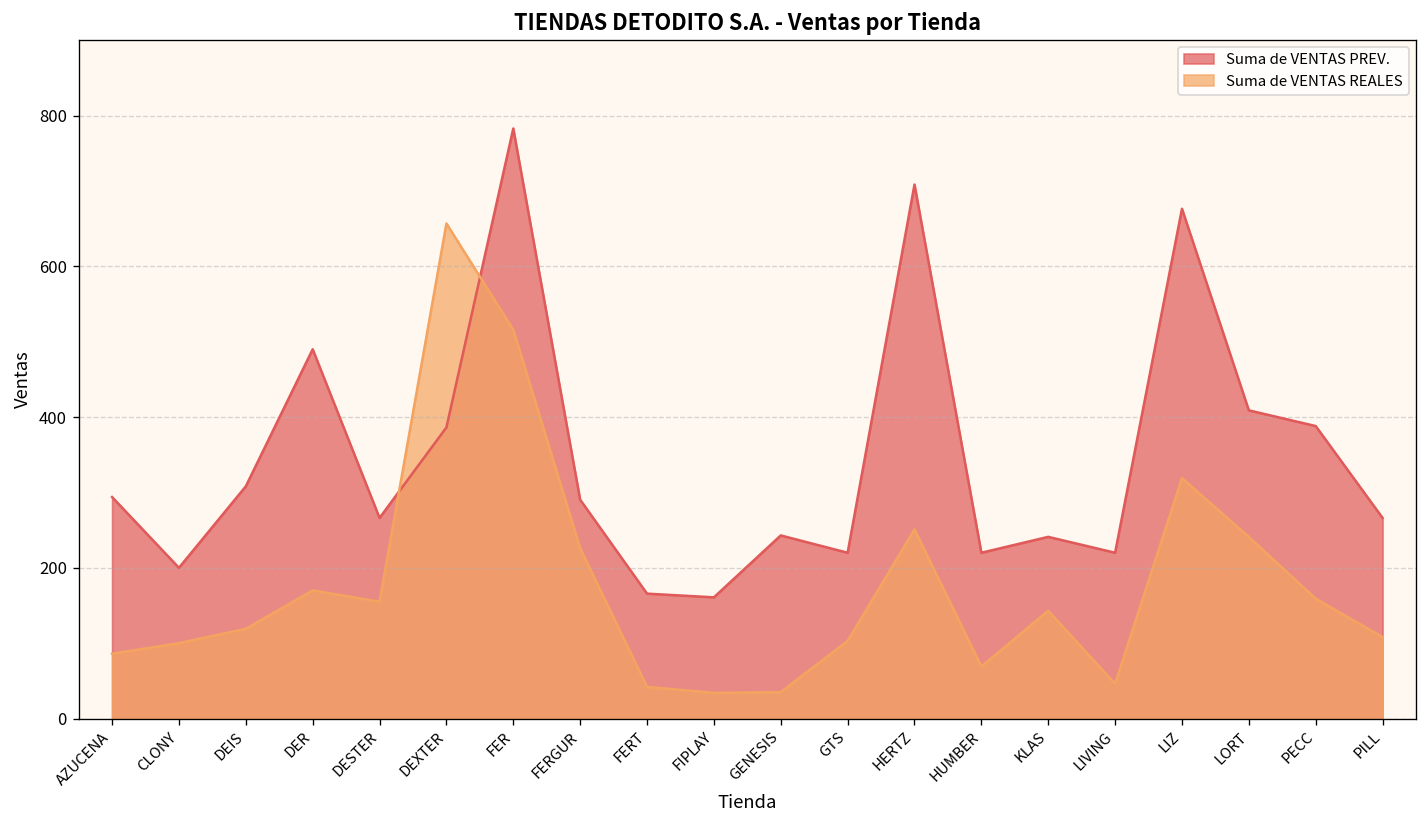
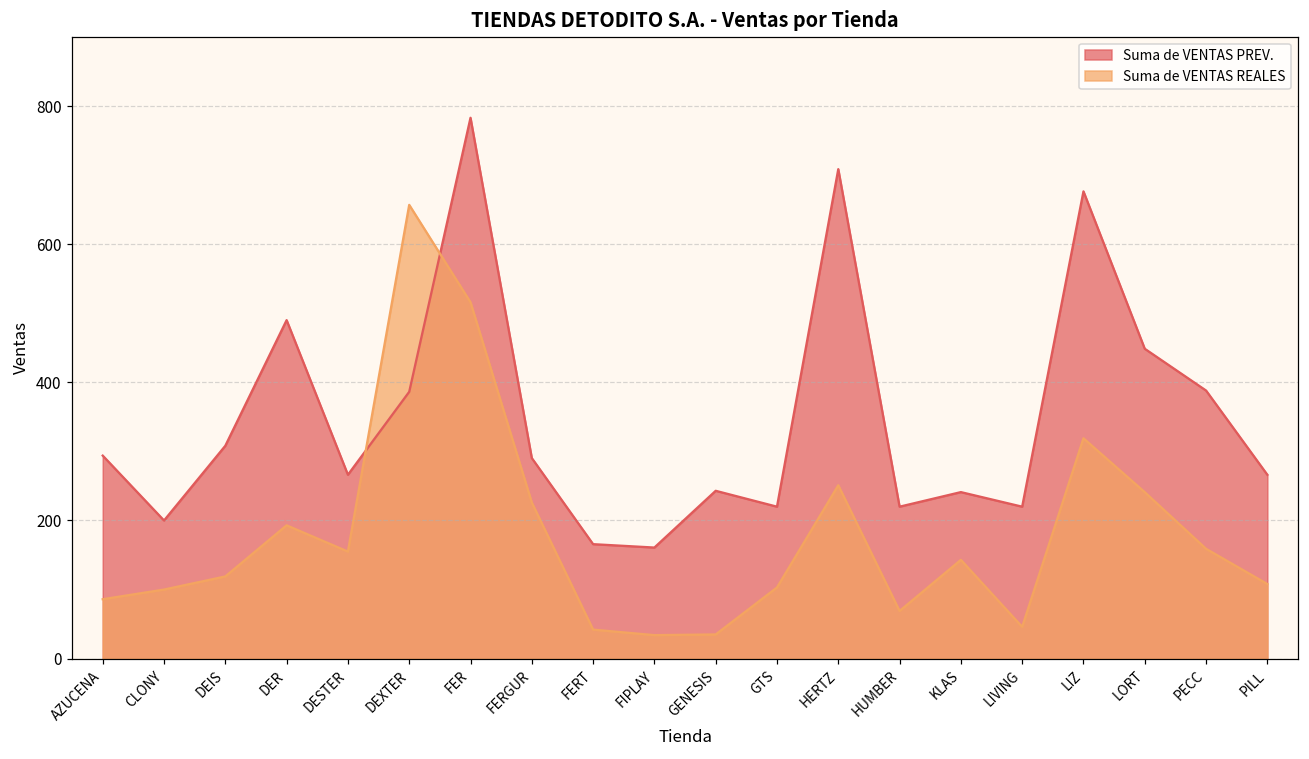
Suma de VENTAS REALES, DER: 170 -> 190
Suma de VENTAS PREV., LORT: 410 -> 450
